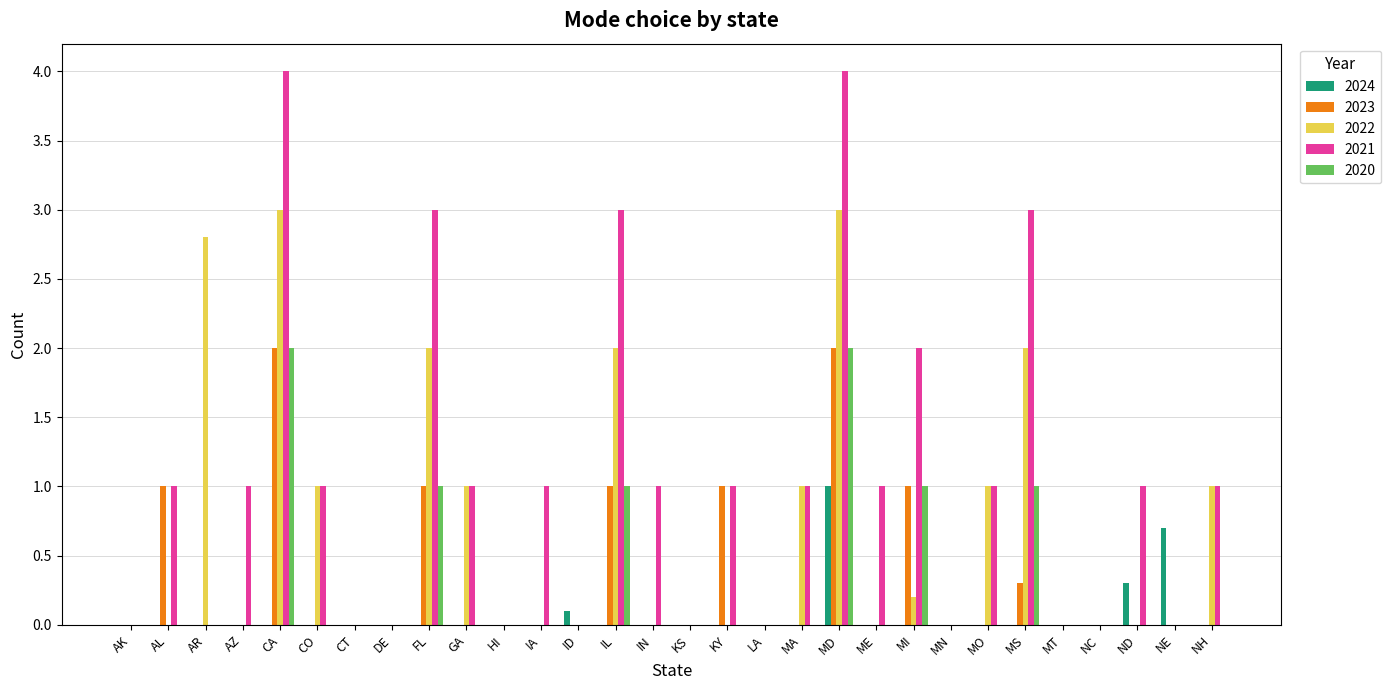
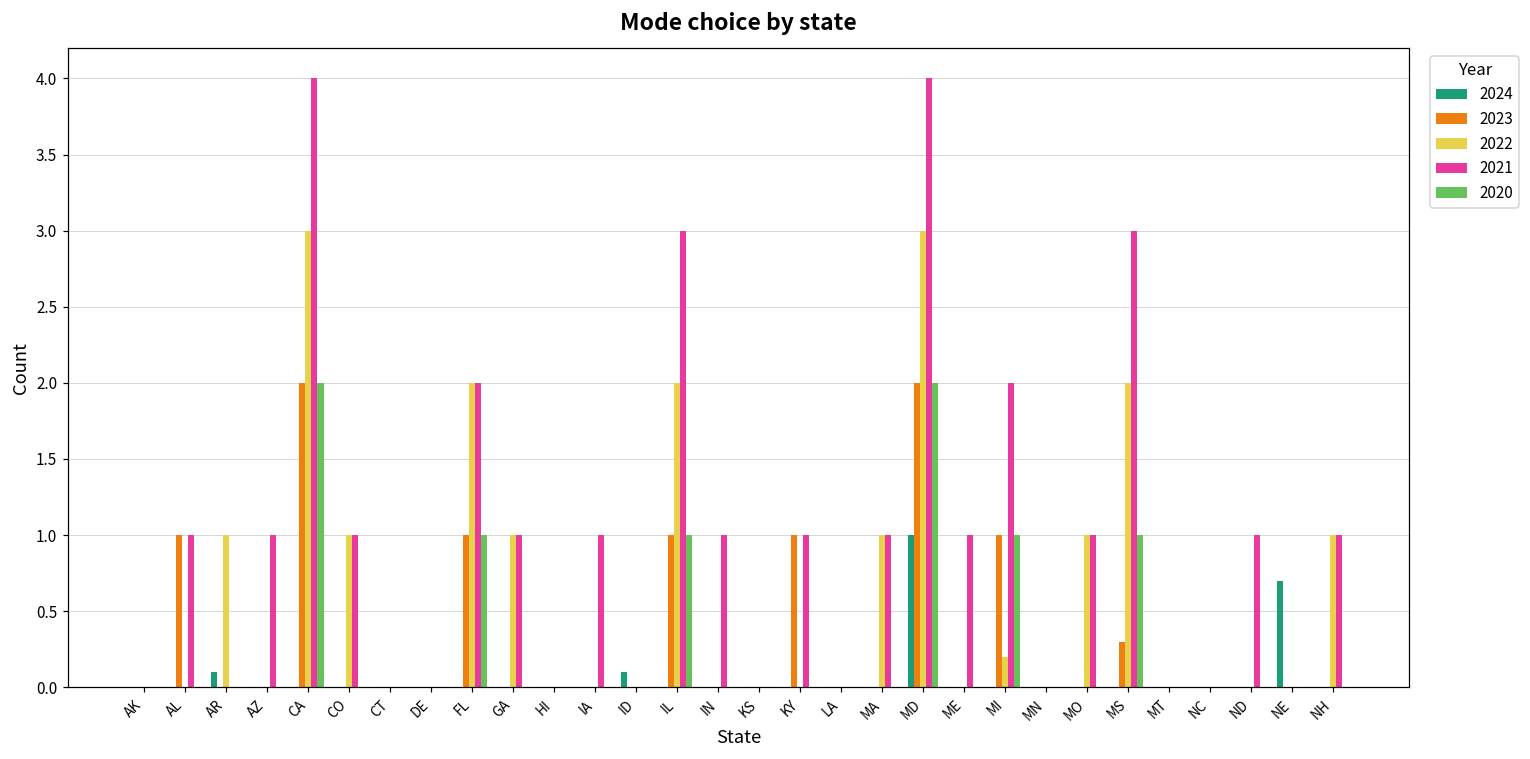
2024, AR: 0.0 -> 0.1
2022, AR: 2.8 -> 1.0
2021, FL: 3 -> 2
2024, ND: 0.3 -> 0.0
